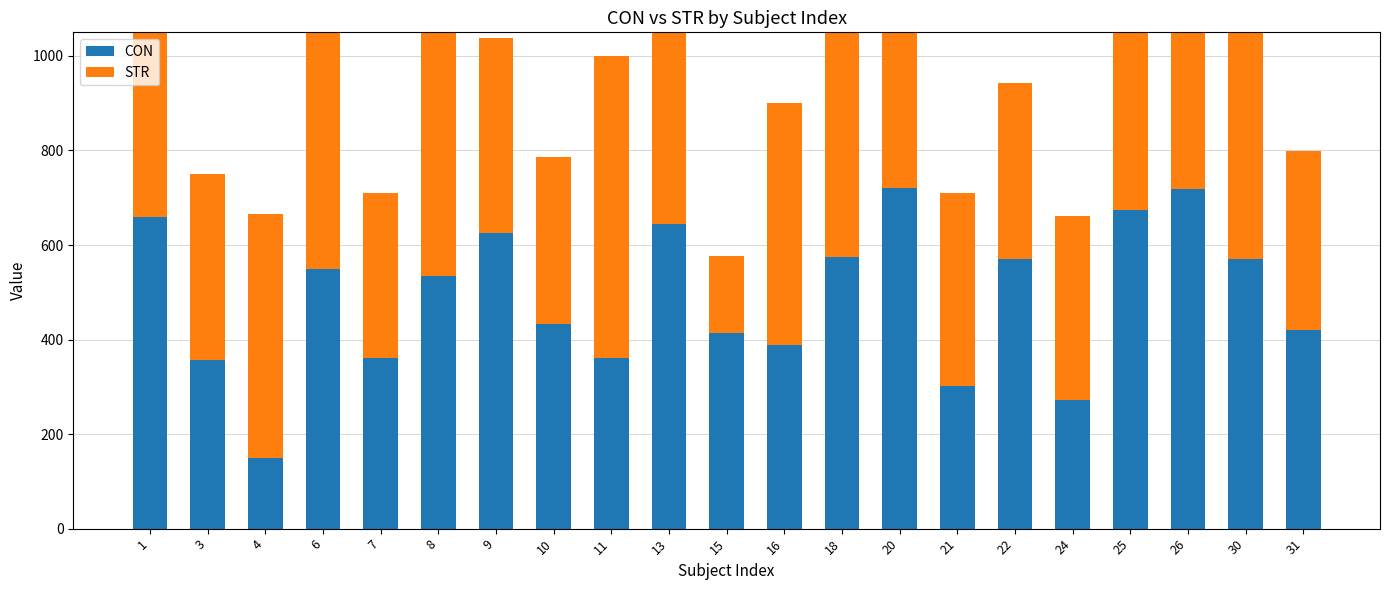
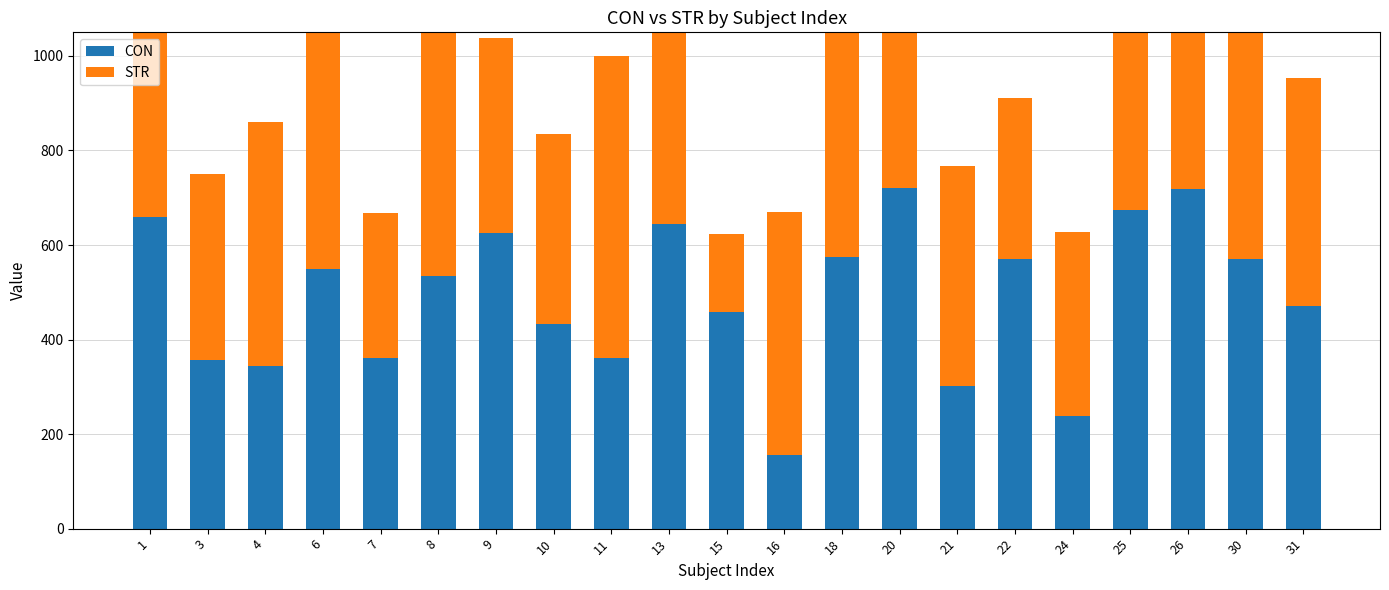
CON, 4: 150 -> 340
STR, 7: 350 -> 310
STR, 10: 350 -> 400
CON, 15: 410 -> 460
CON, 16: 390 -> 160
STR, 21: 410 -> 470
STR, 22: 370 -> 340
CON, 24: 270 -> 240
CON, 31: 420 -> 470
STR, 31: 380 -> 480
